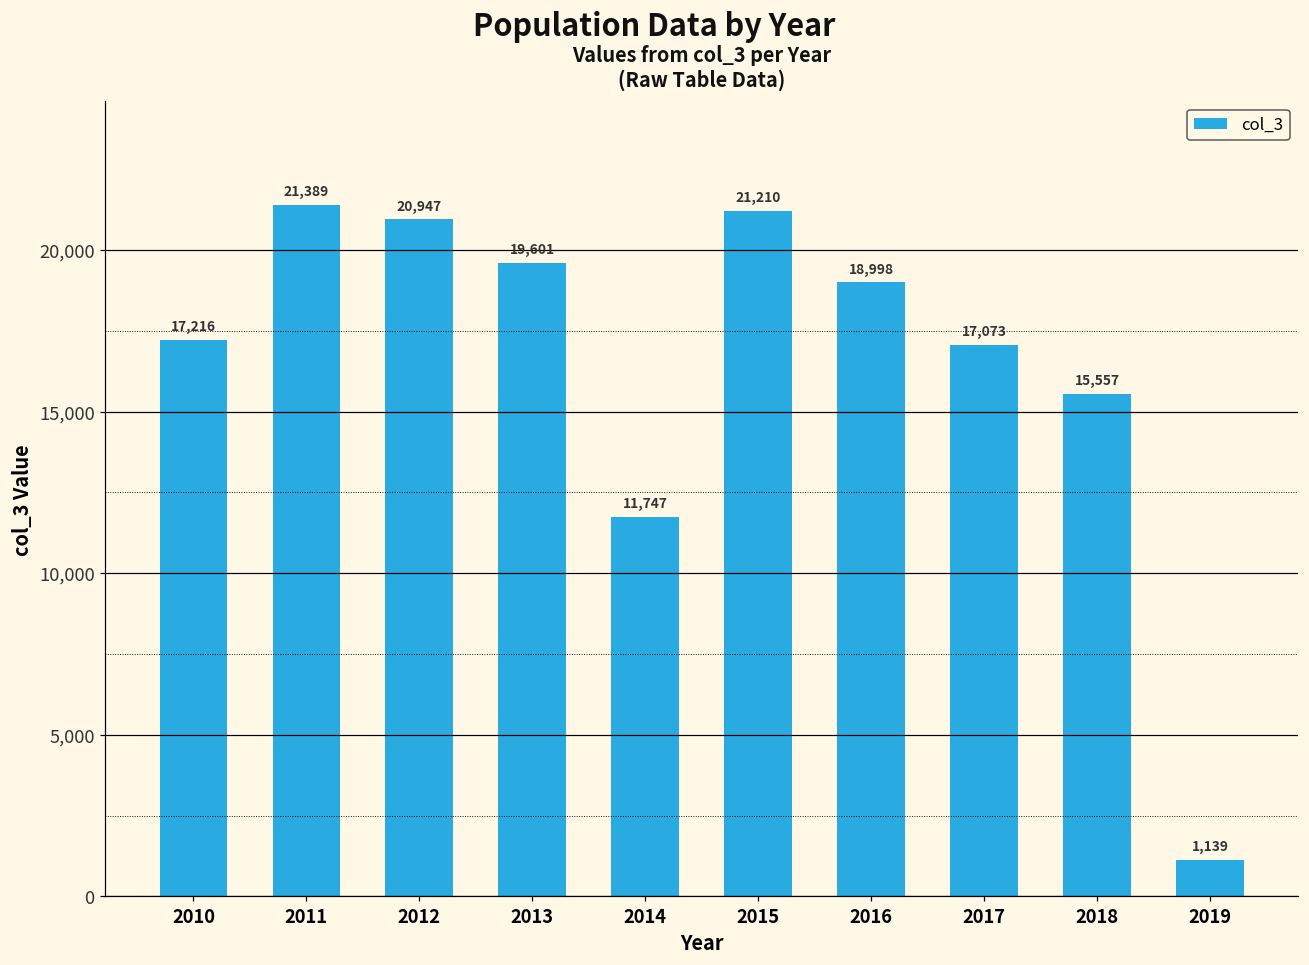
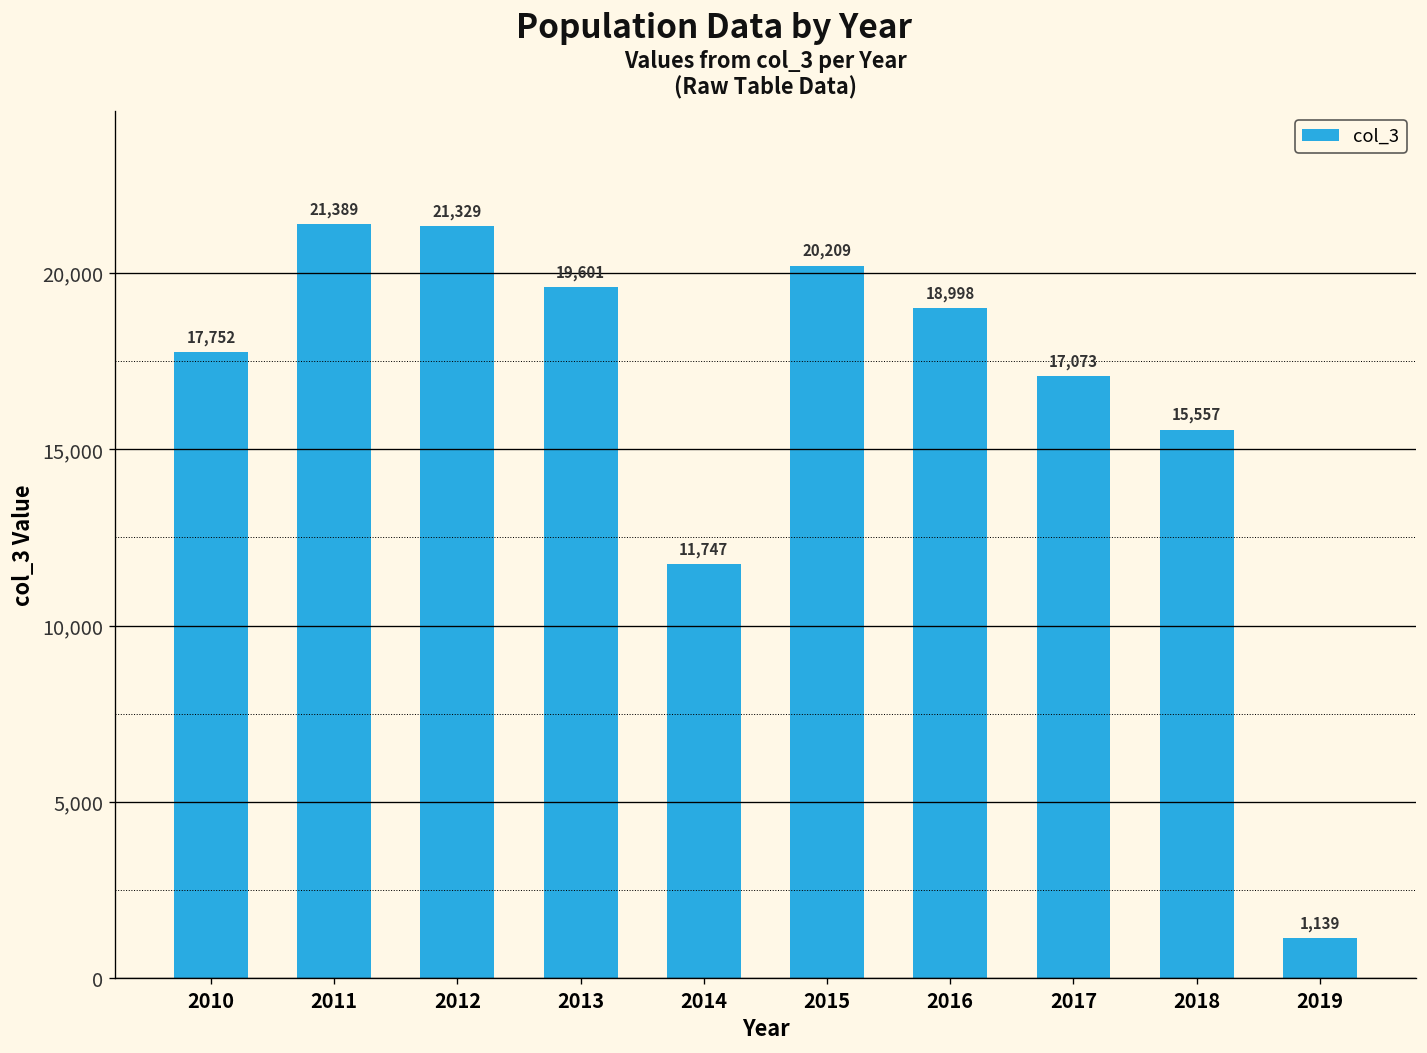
2010: 17,216 -> 17,752
2012: 20,947 -> 21,329
2015: 21,210 -> 20,209
